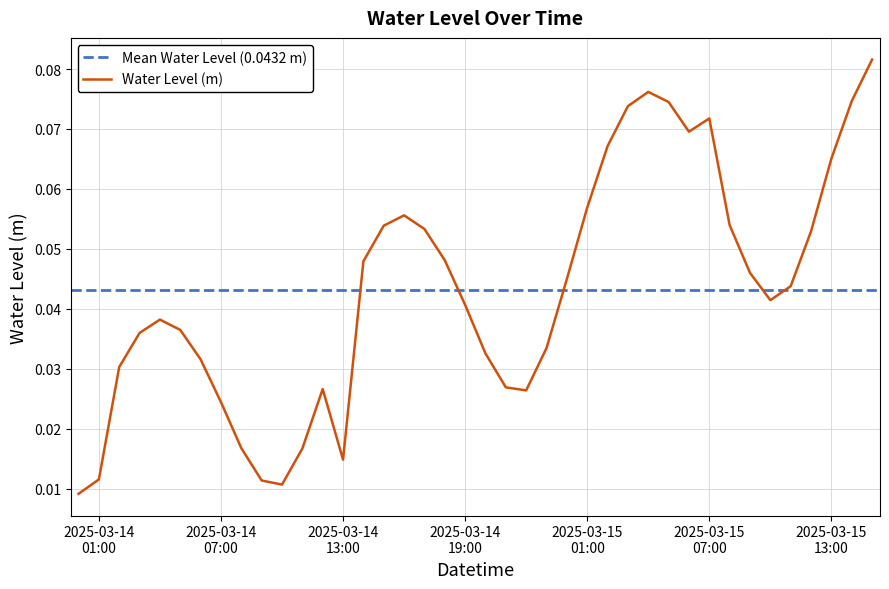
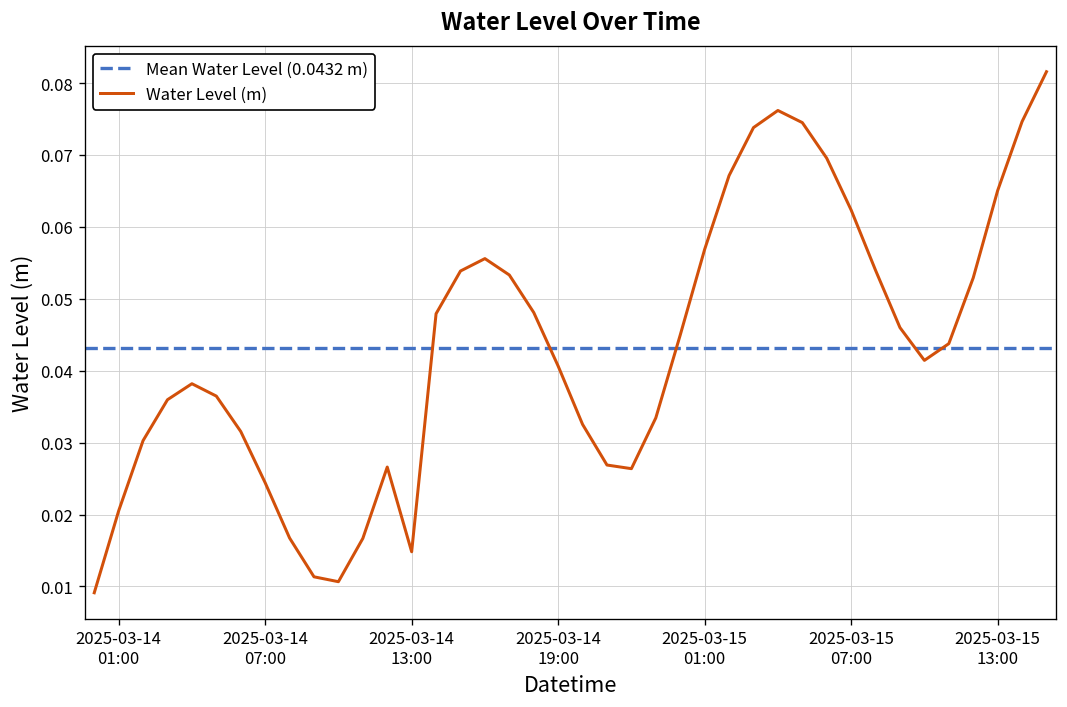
2025-03-14 01:00: 0.012 -> 0.021
2025-03-15 07:00: 0.072 -> 0.062
